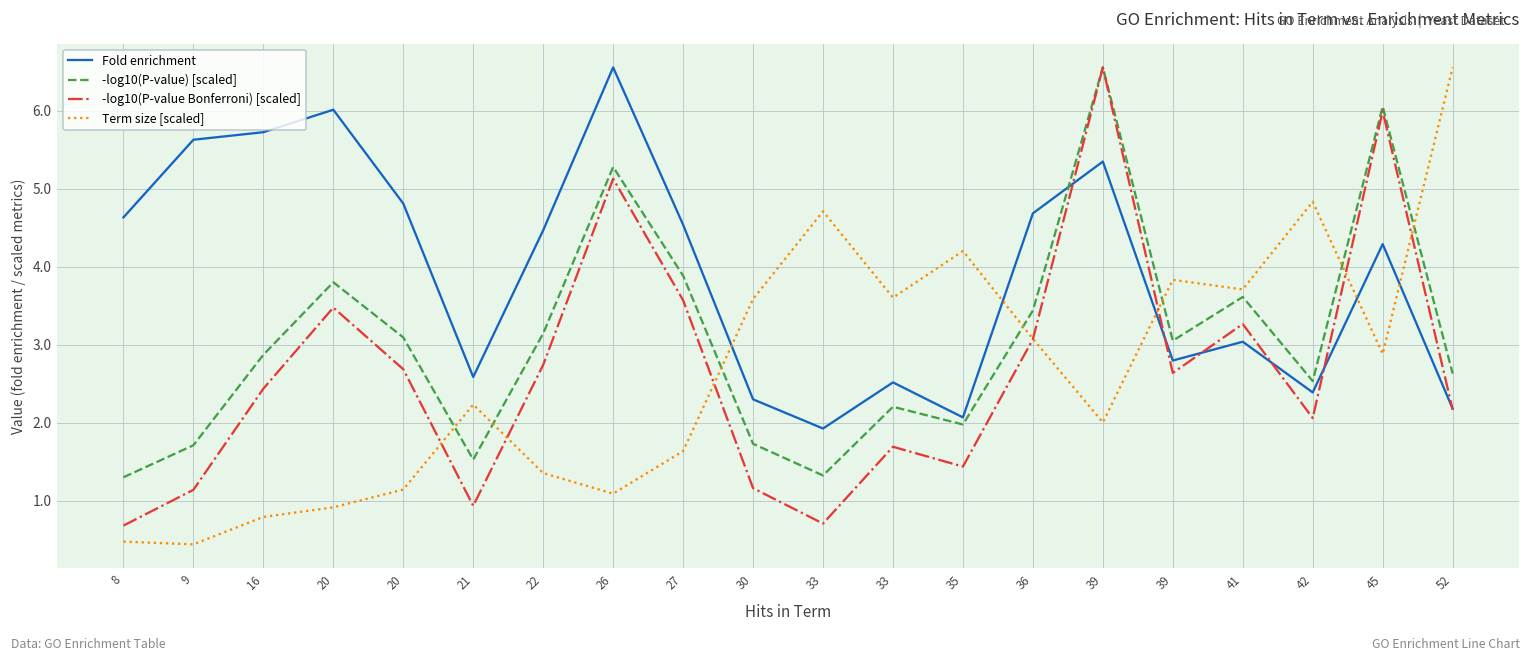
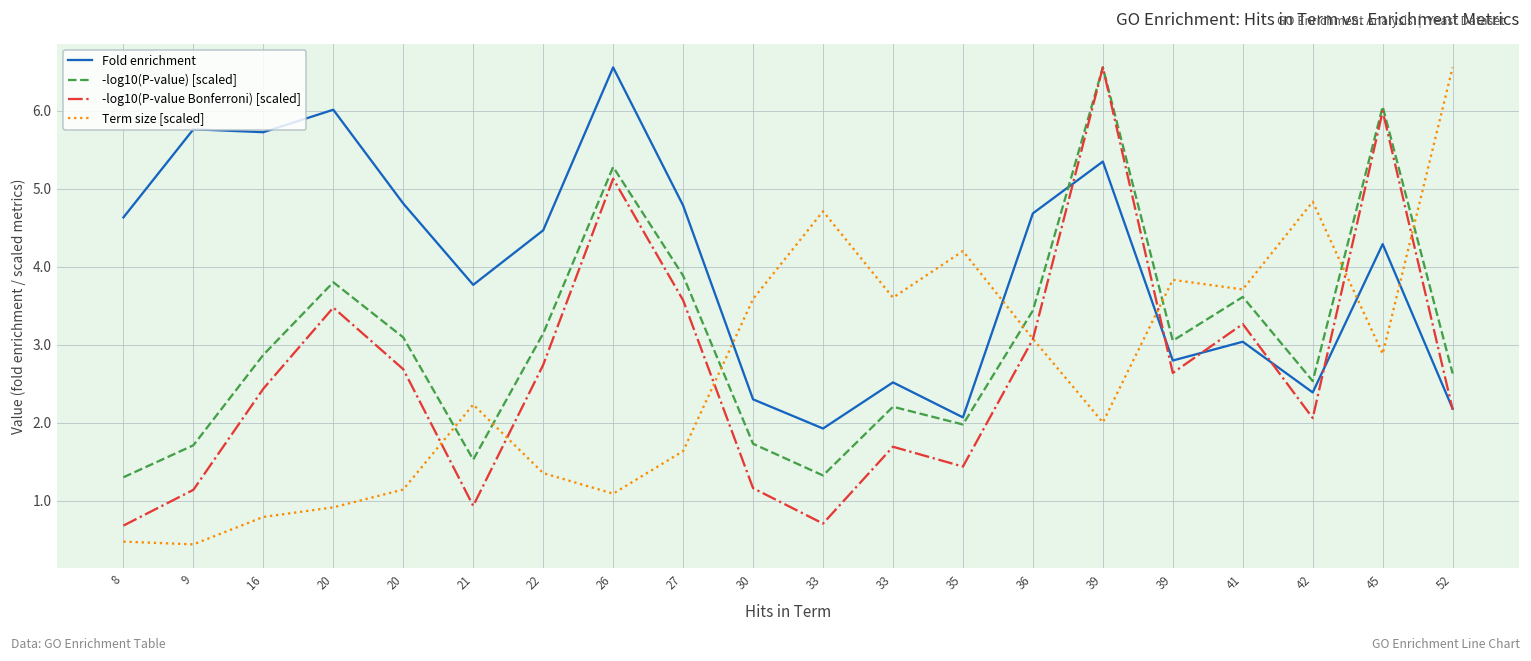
Fold enrichment, 9: 5.6 -> 5.8
Fold enrichment, 21: 2.6 -> 3.8
Fold enrichment, 27: 4.5 -> 4.8
